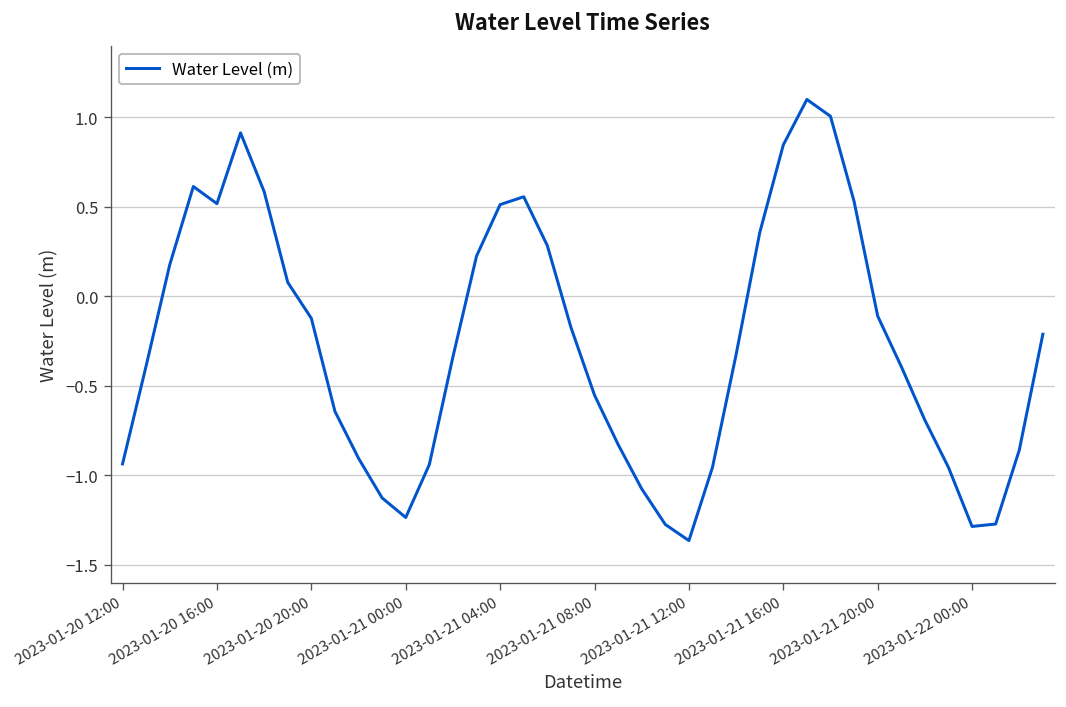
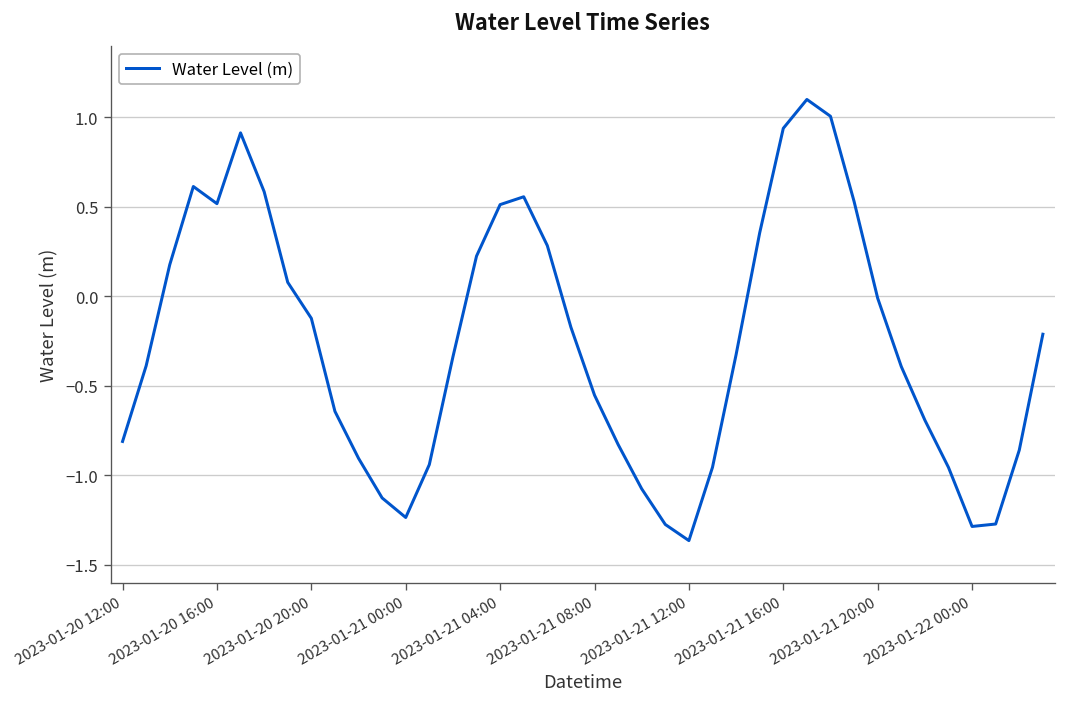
2023-01-20 12:00: -0.94 -> -0.81
2023-01-21 16:00: 0.85 -> 0.94
2023-01-21 20:00: -0.11 -> -0.01
